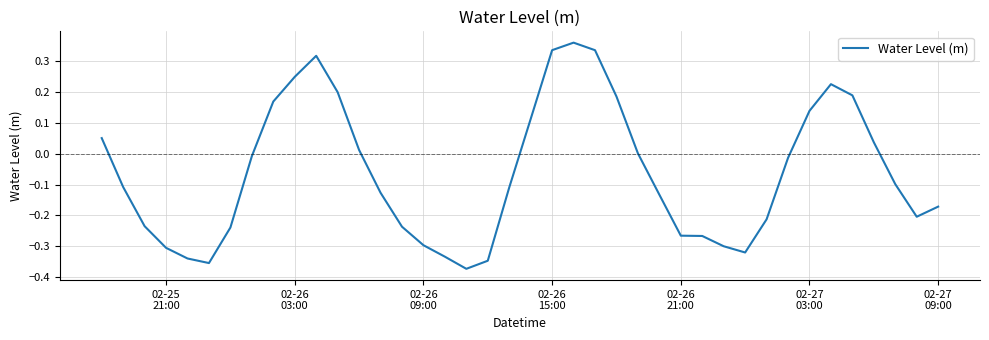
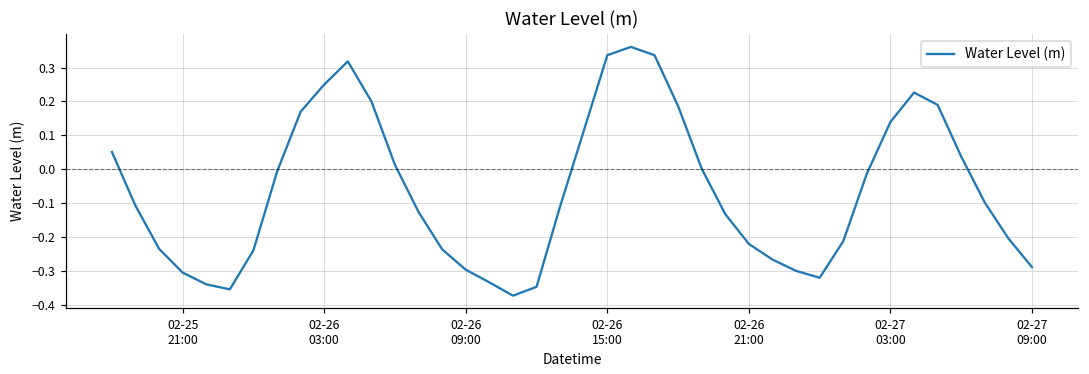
02-26 21:00: -0.27 -> -0.22
02-27 09:00: -0.17 -> -0.29
